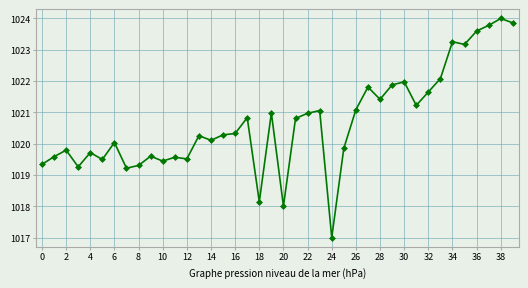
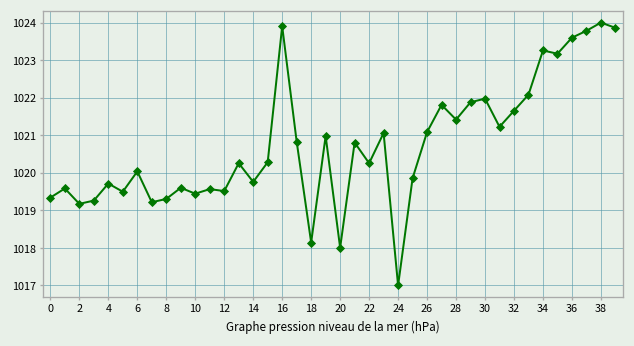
2: 1019.8 -> 1019.2
14: 1020.1 -> 1019.8
16: 1020.3 -> 1023.9
22: 1021.0 -> 1020.3
